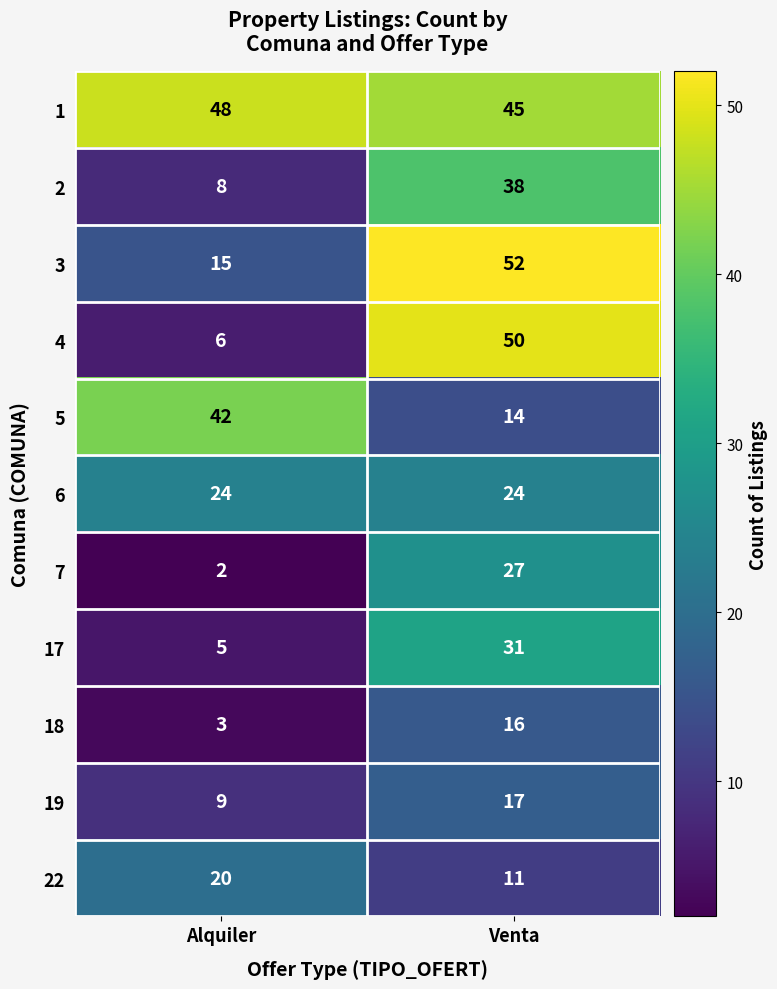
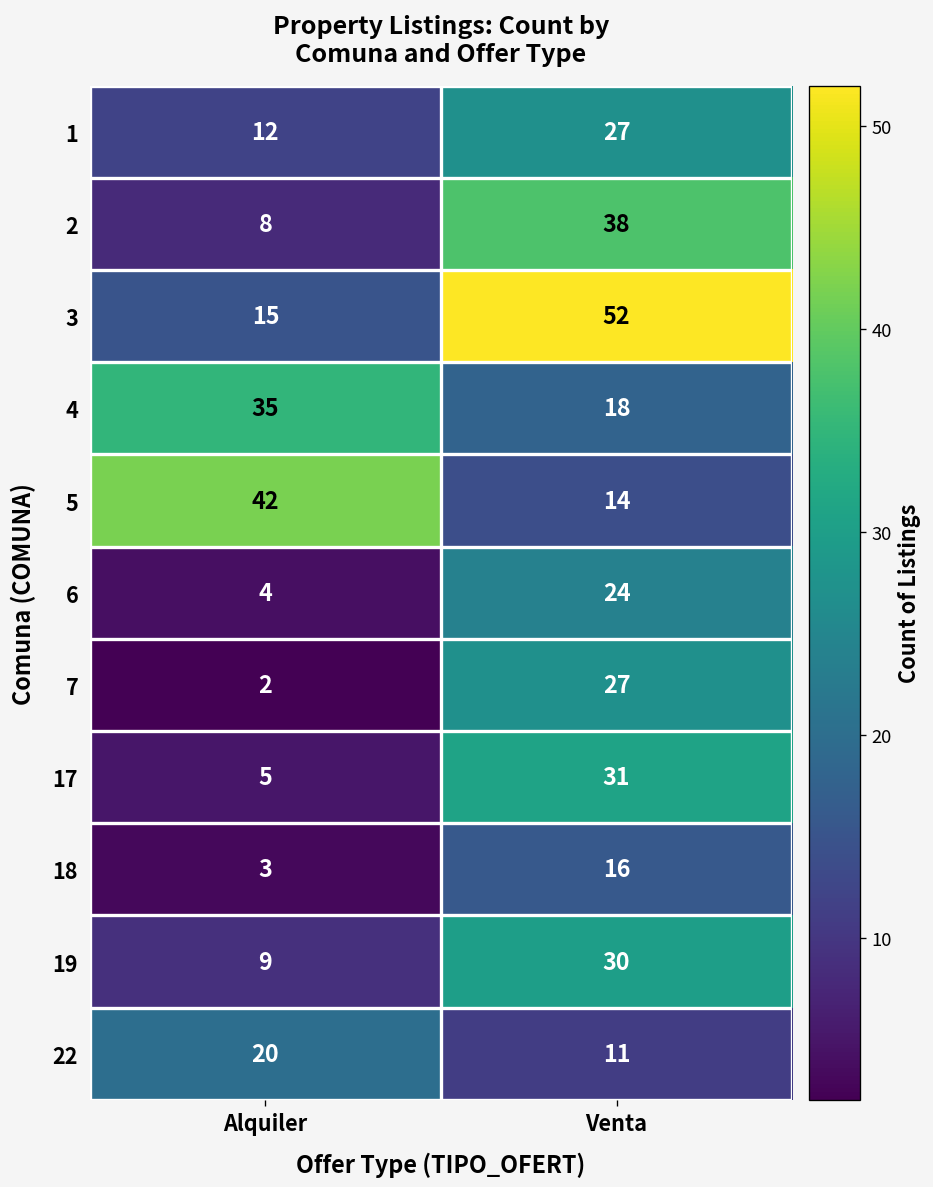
1, Alquiler: 48 -> 12
1, Venta: 45 -> 27
4, Alquiler: 6 -> 35
4, Venta: 50 -> 18
6, Alquiler: 24 -> 4
19, Venta: 17 -> 30
